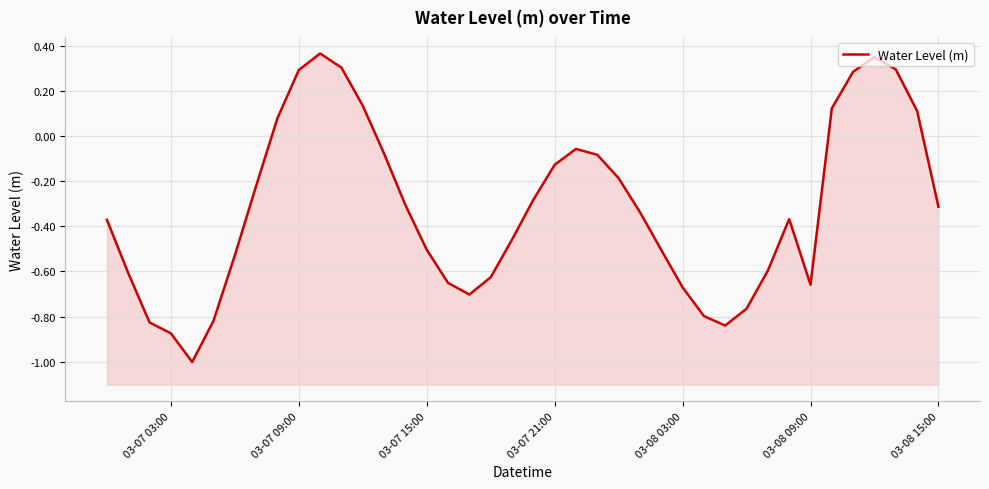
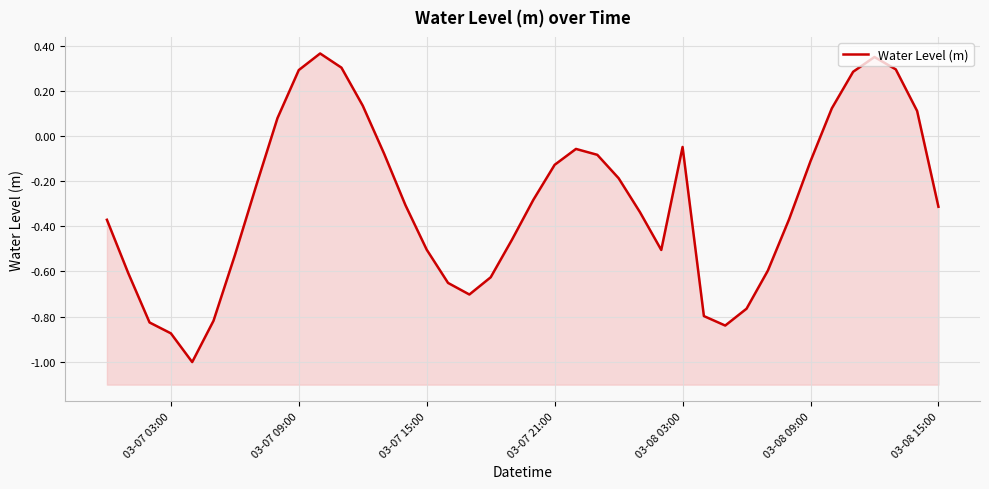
03-08 03:00: -0.67 -> -0.05
03-08 09:00: -0.66 -> -0.11
